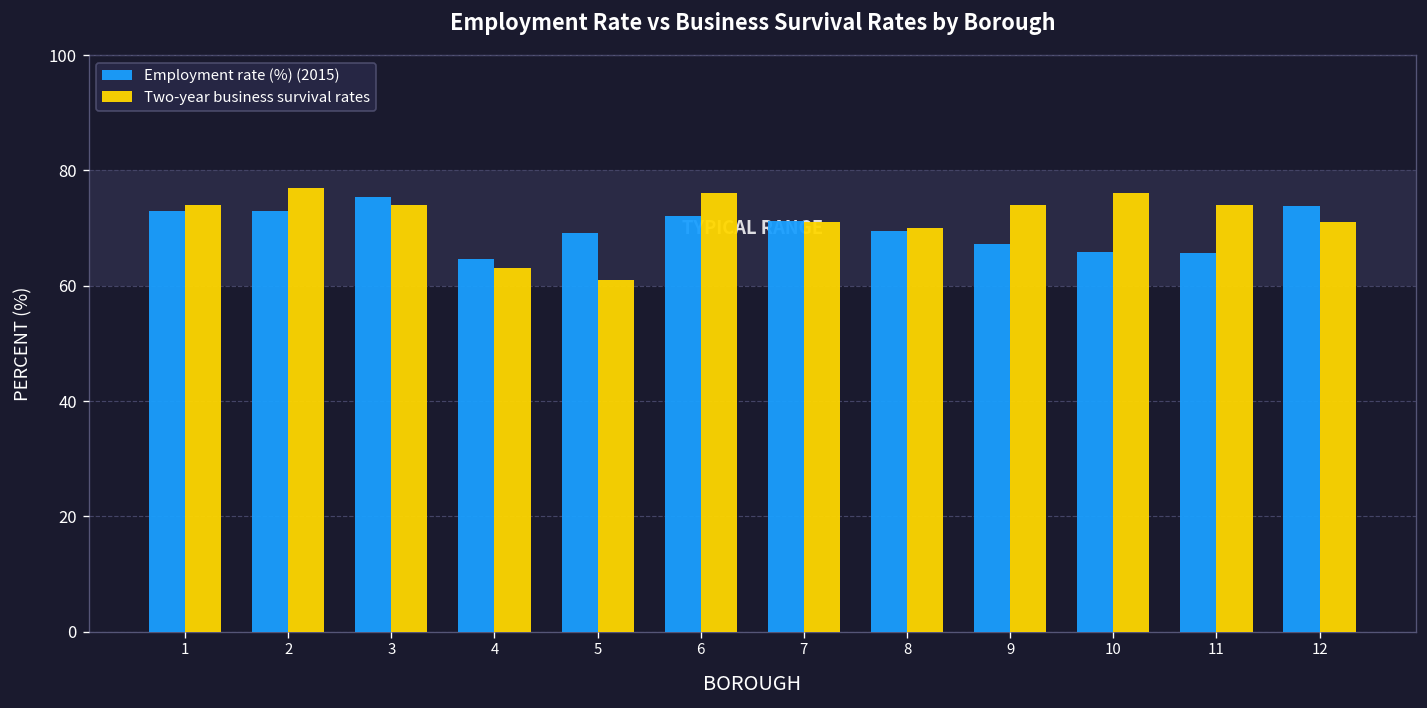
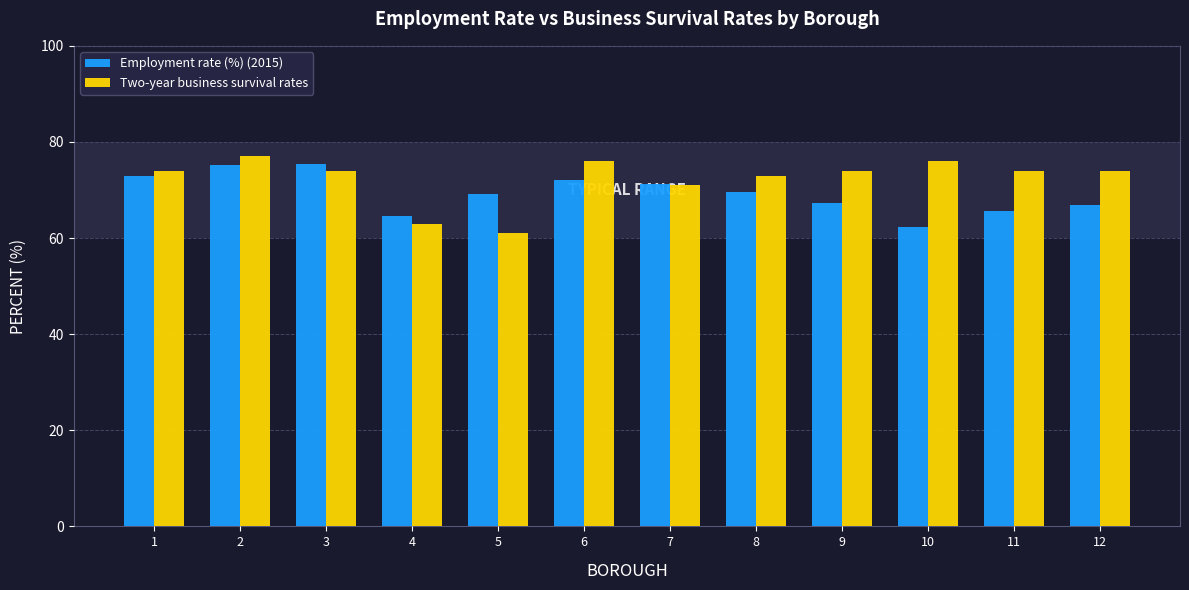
Employment rate (%) (2015), 2: 73 -> 75
Two-year business survival rates, 8: 70 -> 73
Employment rate (%) (2015), 10: 66 -> 62
Employment rate (%) (2015), 12: 74 -> 67
Two-year business survival rates, 12: 71 -> 74
